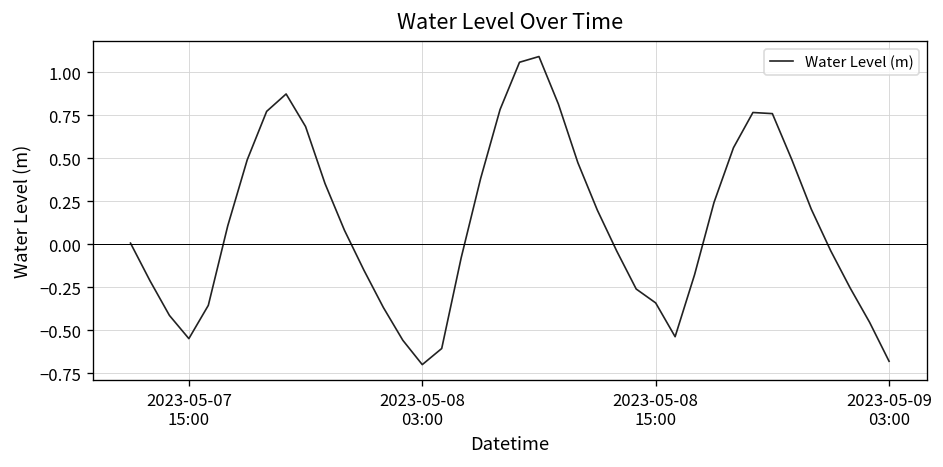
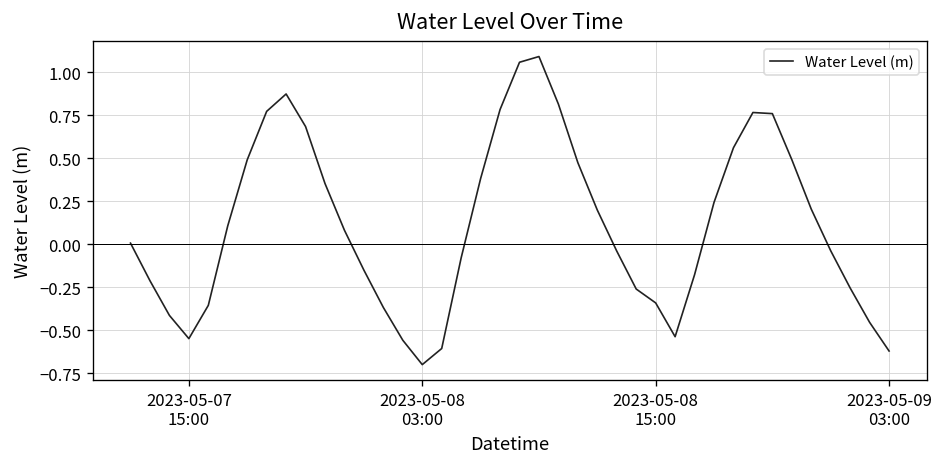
2023-05-09 03:00: -0.68 -> -0.62
